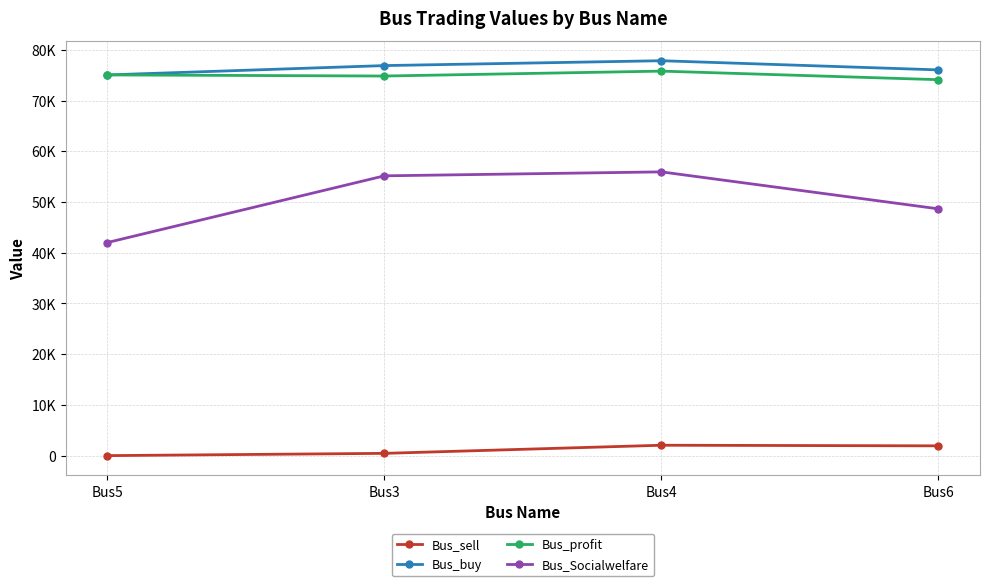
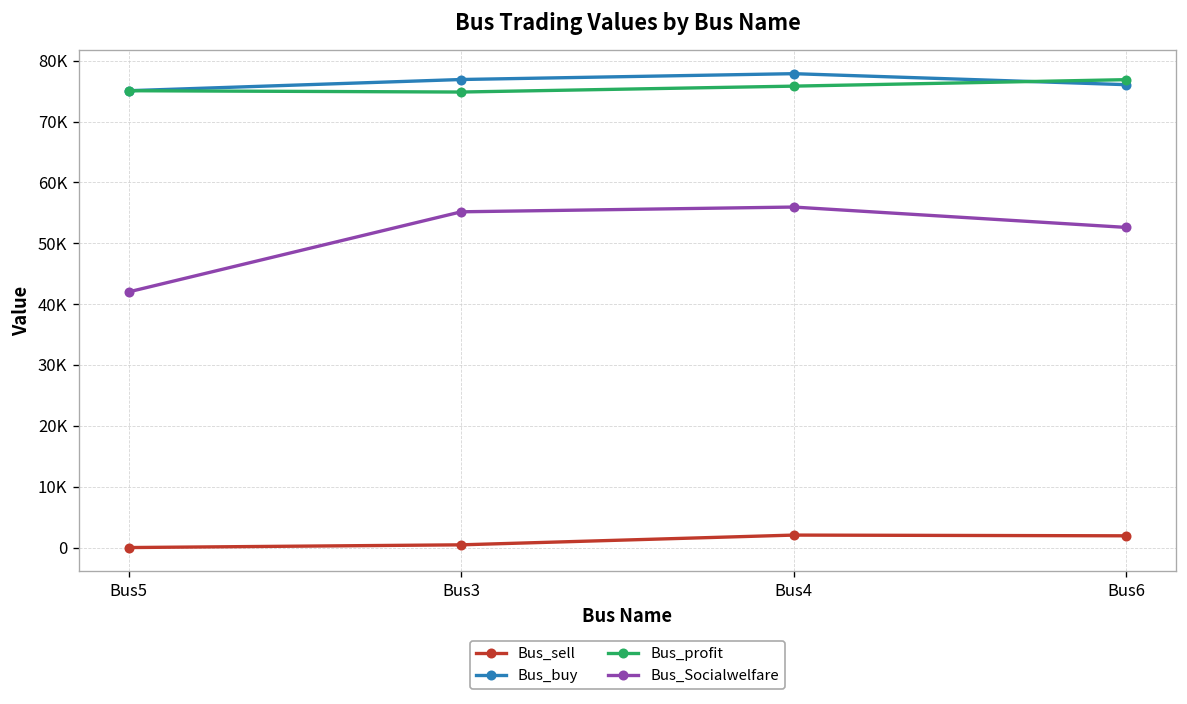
Bus_profit, Bus6: 74000 -> 77000
Bus_Socialwelfare, Bus6: 49000 -> 53000
